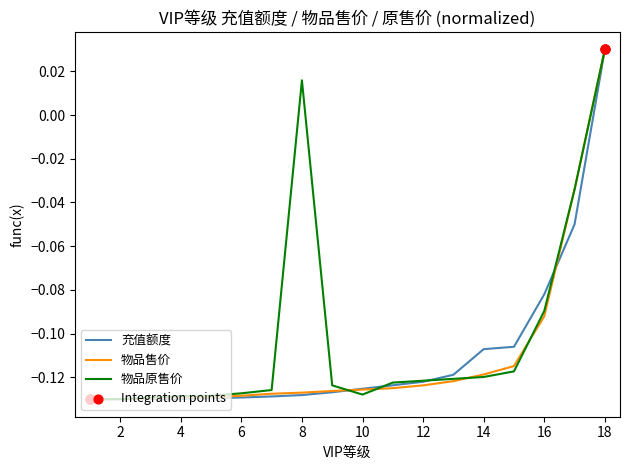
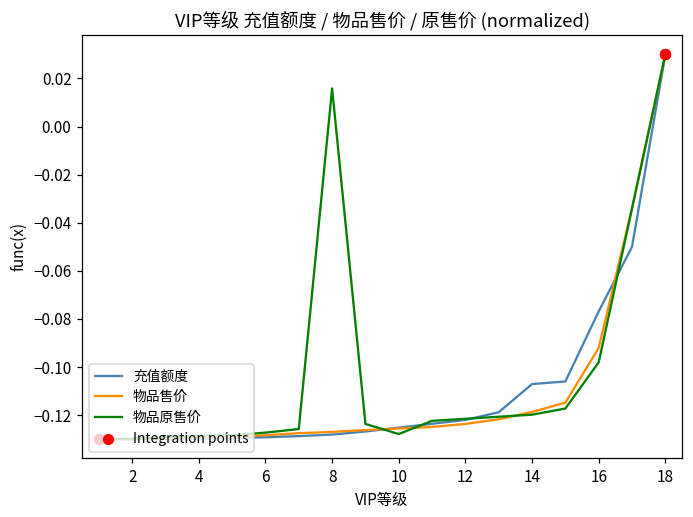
充值额度, 16: -0.082 -> -0.077
物品原售价, 16: -0.090 -> -0.098
